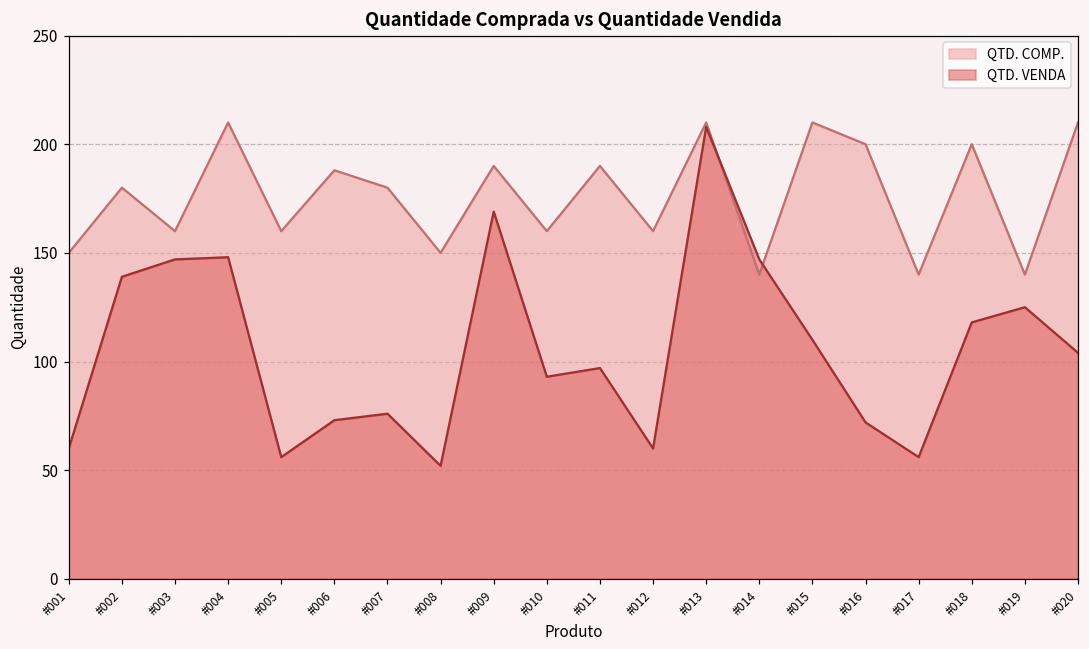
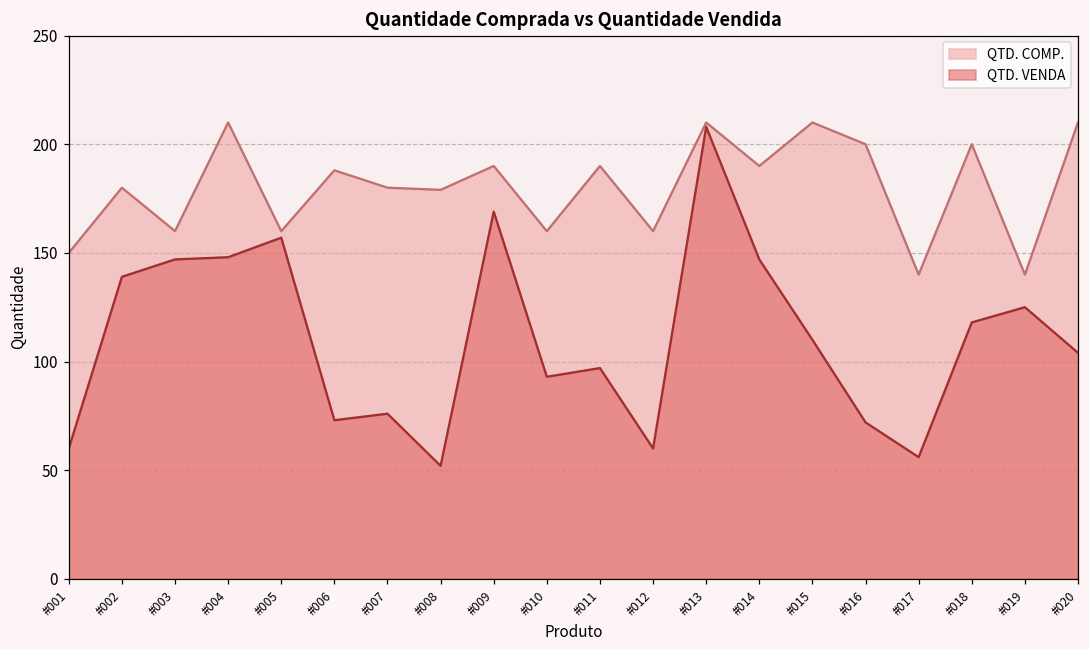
QTD. VENDA, #005: 56 -> 157
QTD. COMP., #008: 150 -> 179
QTD. COMP., #014: 140 -> 190
